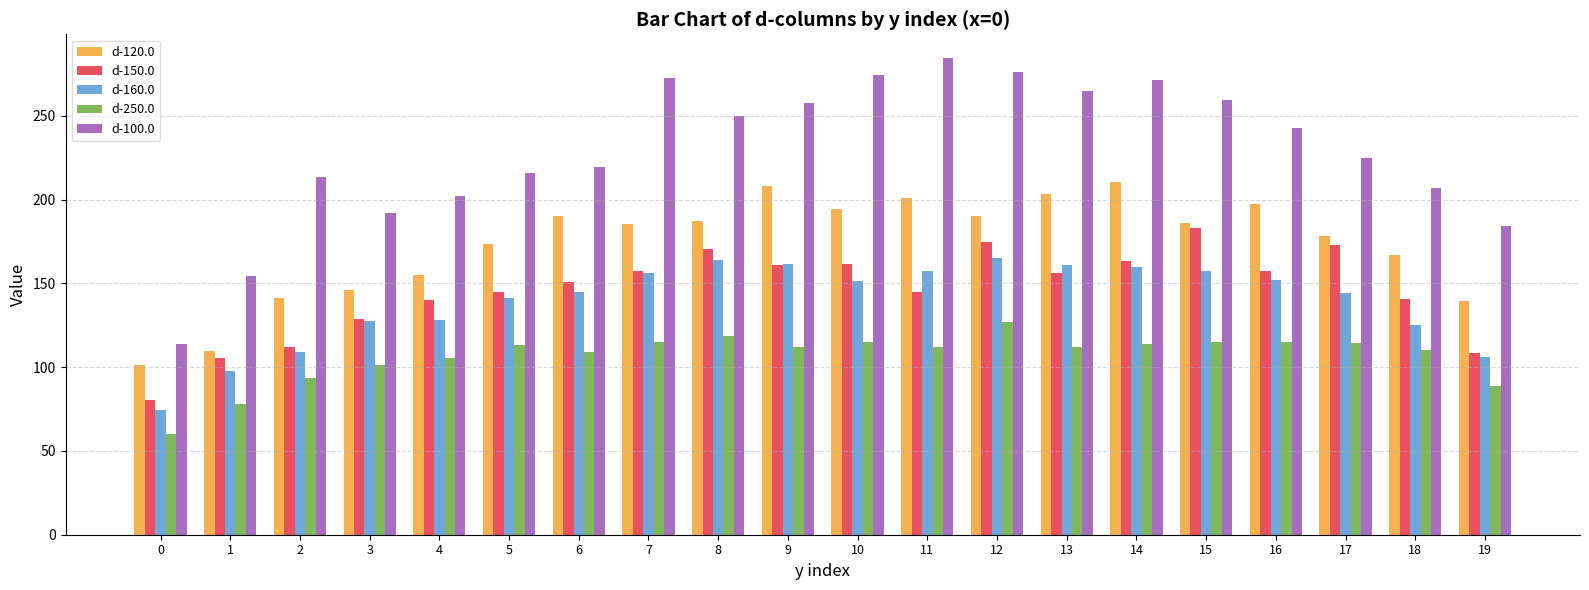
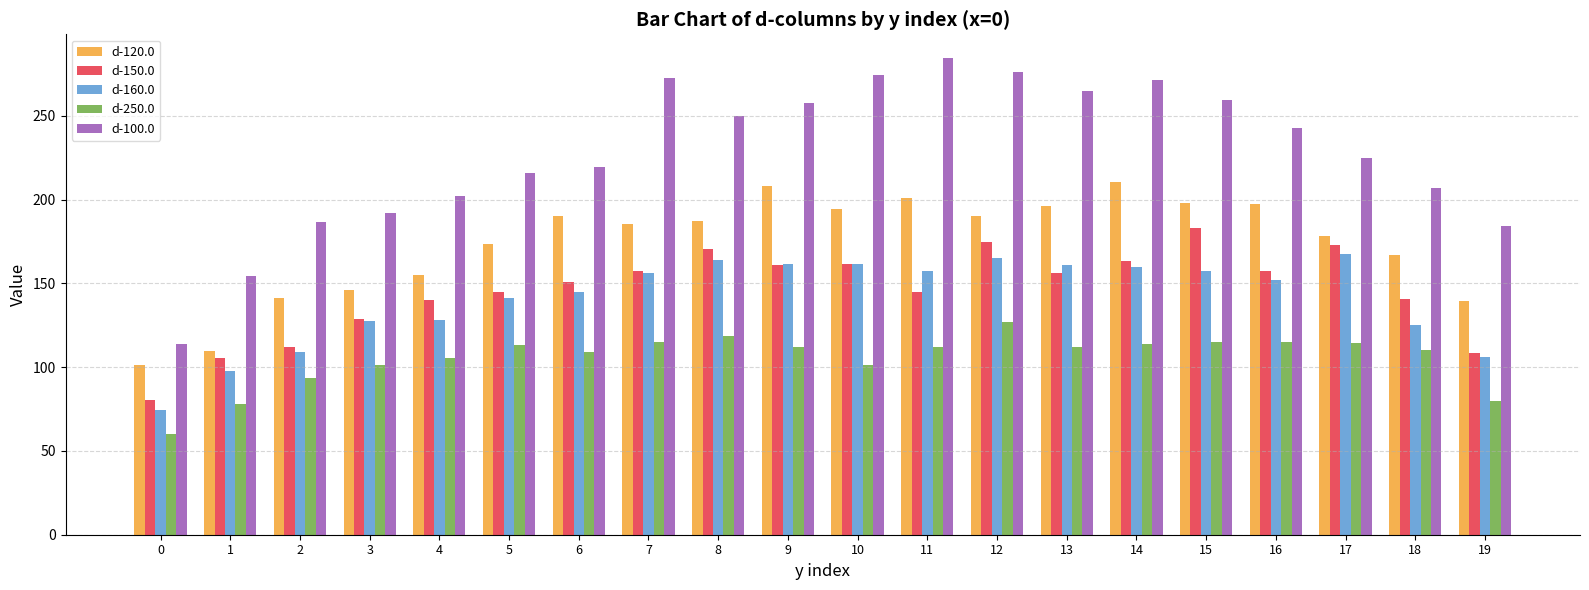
d-100.0, 2: 213 -> 187
d-160.0, 10: 152 -> 161
d-250.0, 10: 115 -> 101
d-120.0, 13: 203 -> 196
d-120.0, 15: 186 -> 198
d-160.0, 17: 144 -> 167
d-250.0, 19: 89 -> 80
